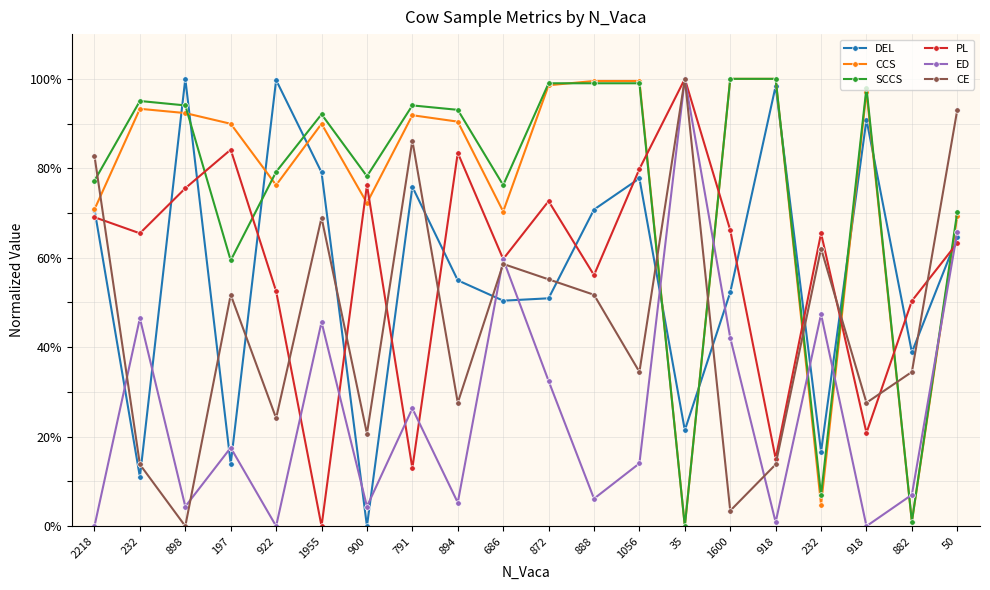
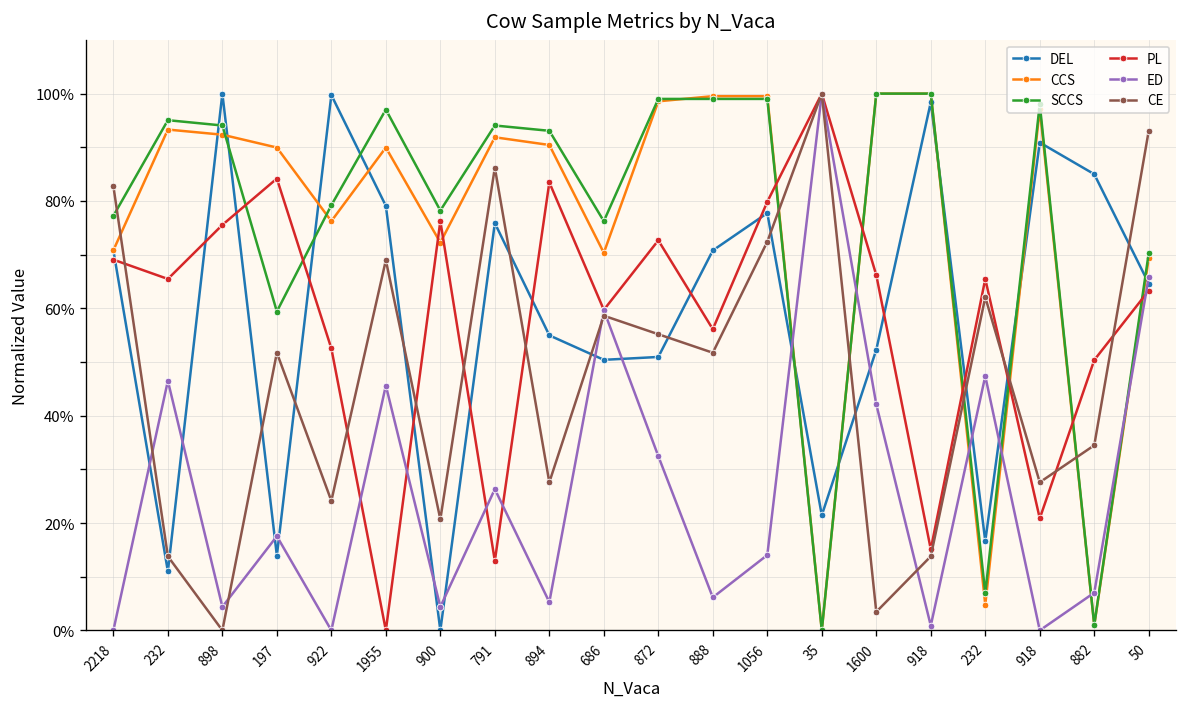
SCCS, 1955: 92% -> 97%
CE, 1056: 34% -> 72%
DEL, 882: 39% -> 85%
